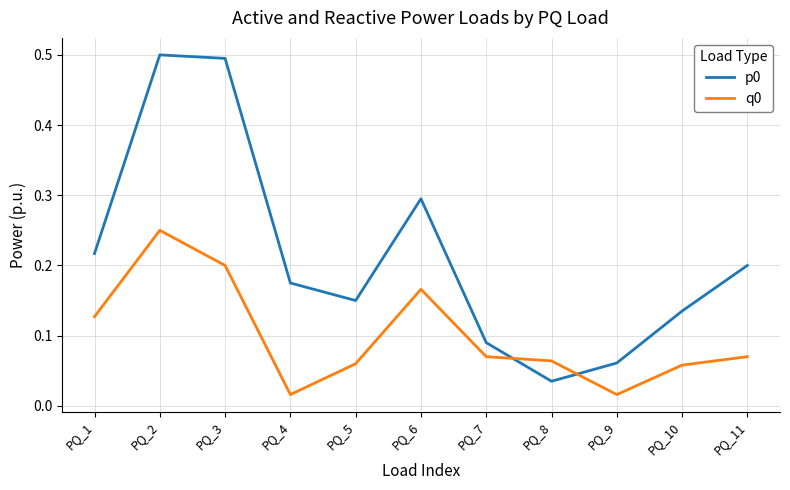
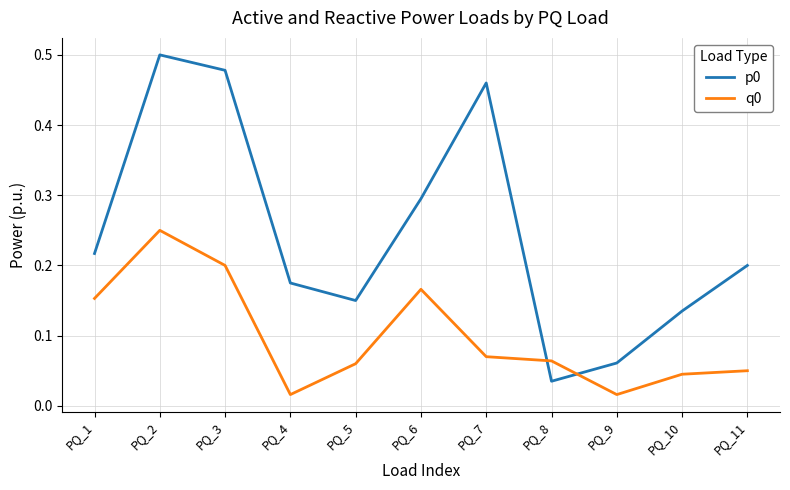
q0, PQ_1: 0.13 -> 0.15
p0, PQ_3: 0.50 -> 0.48
p0, PQ_7: 0.09 -> 0.46
q0, PQ_10: 0.06 -> 0.05
q0, PQ_11: 0.07 -> 0.05
